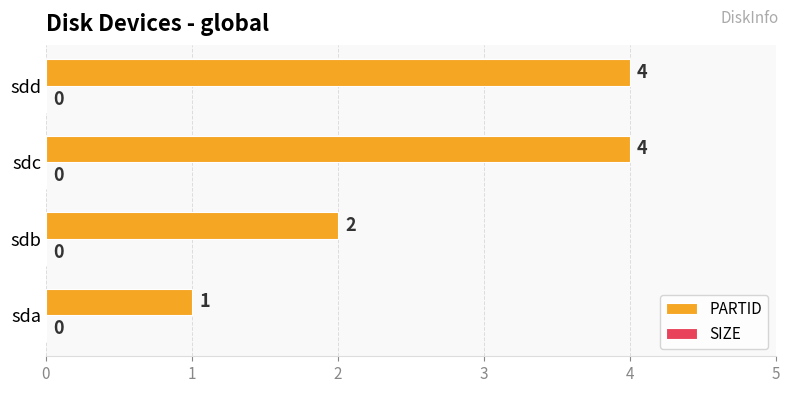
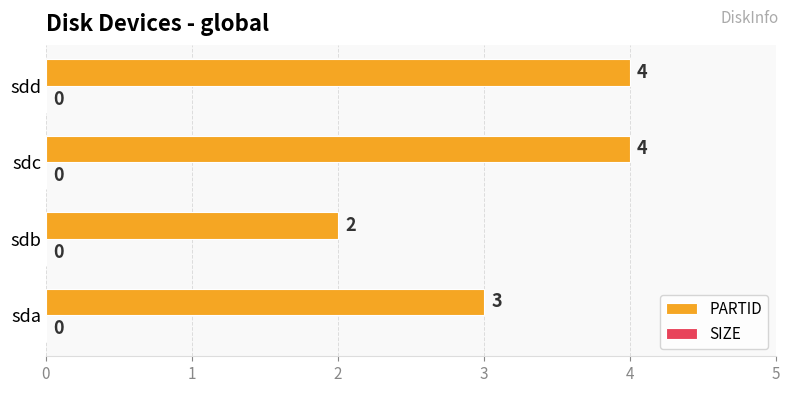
PARTID, sda: 1 -> 3
